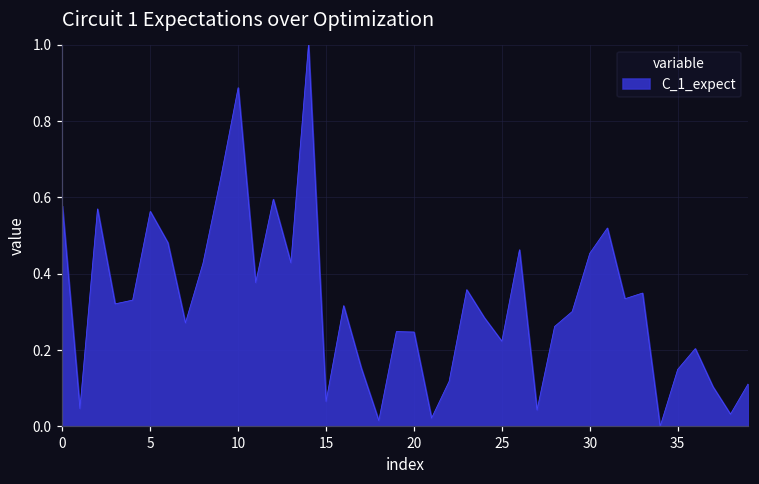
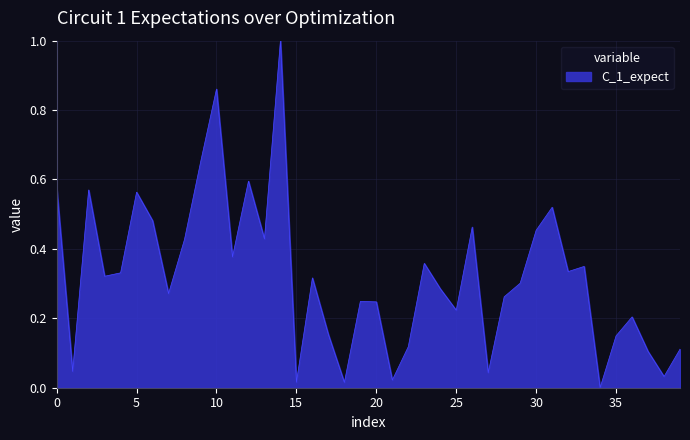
10: 0.89 -> 0.86
15: 0.07 -> 0.02
